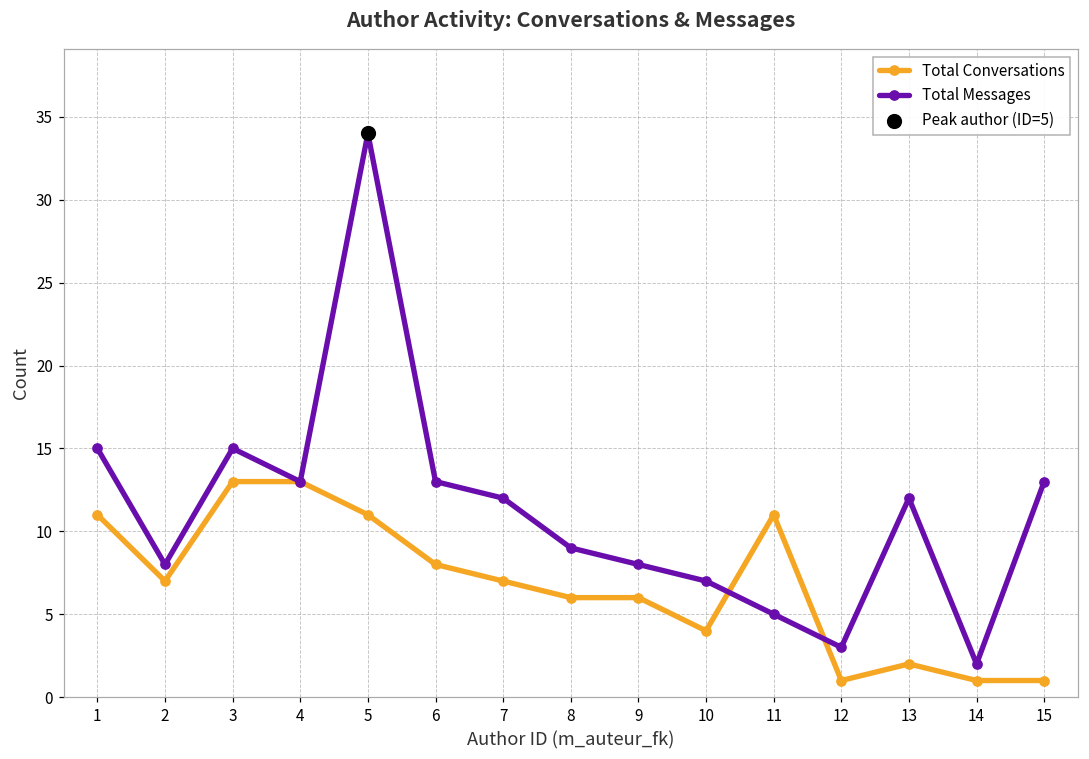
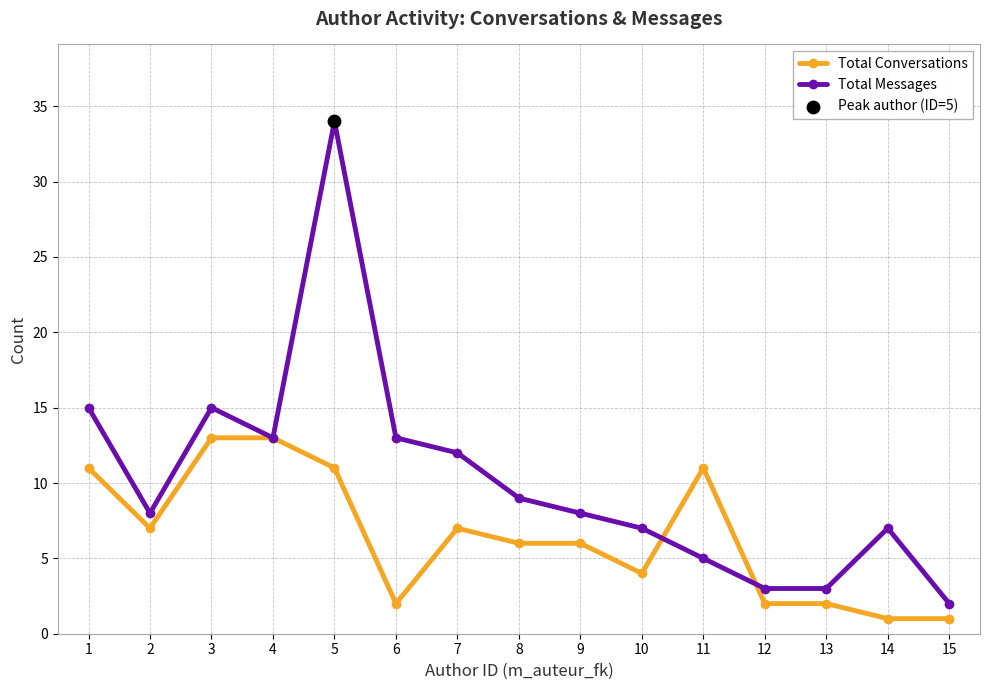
Total Conversations, 6: 8 -> 2
Total Conversations, 12: 1 -> 2
Total Messages, 13: 12 -> 3
Total Messages, 14: 2 -> 7
Total Messages, 15: 13 -> 2
